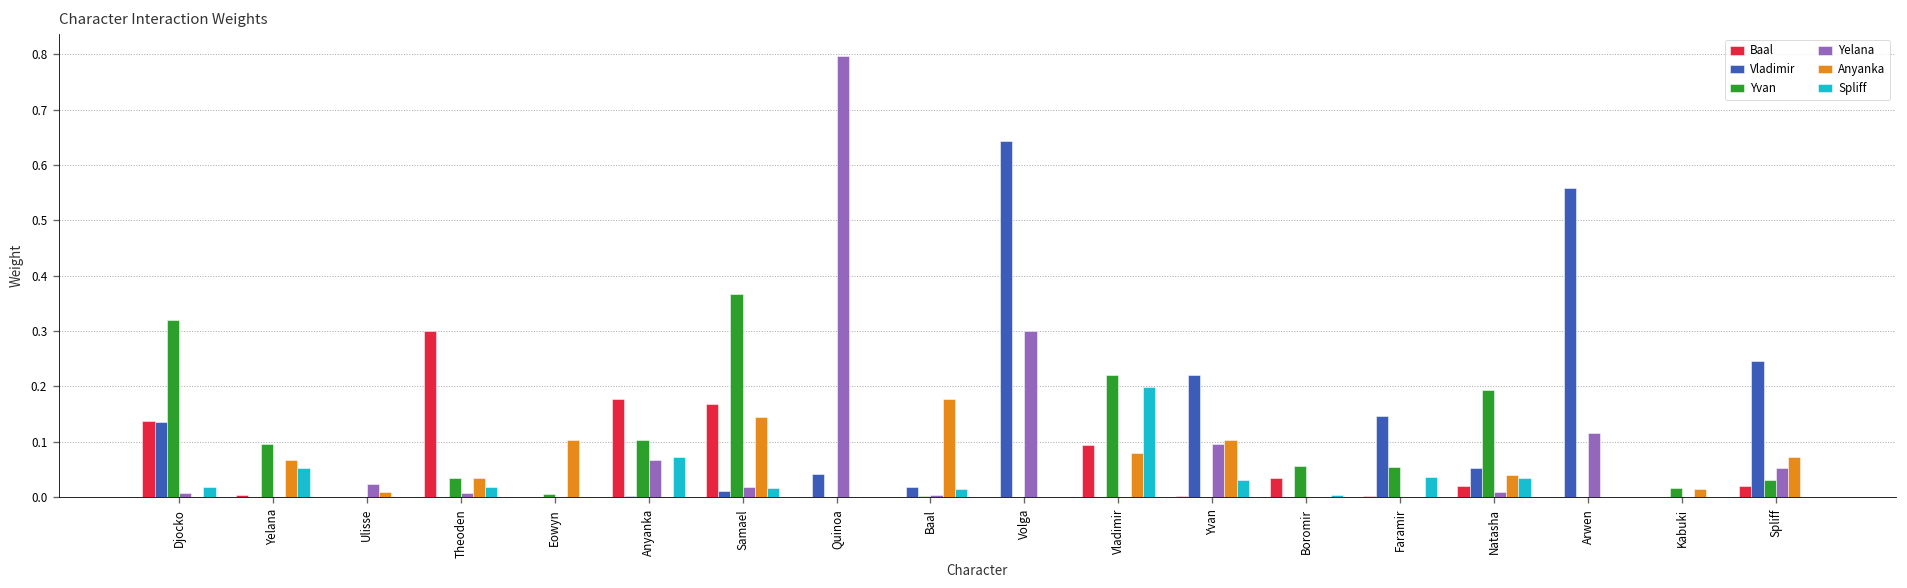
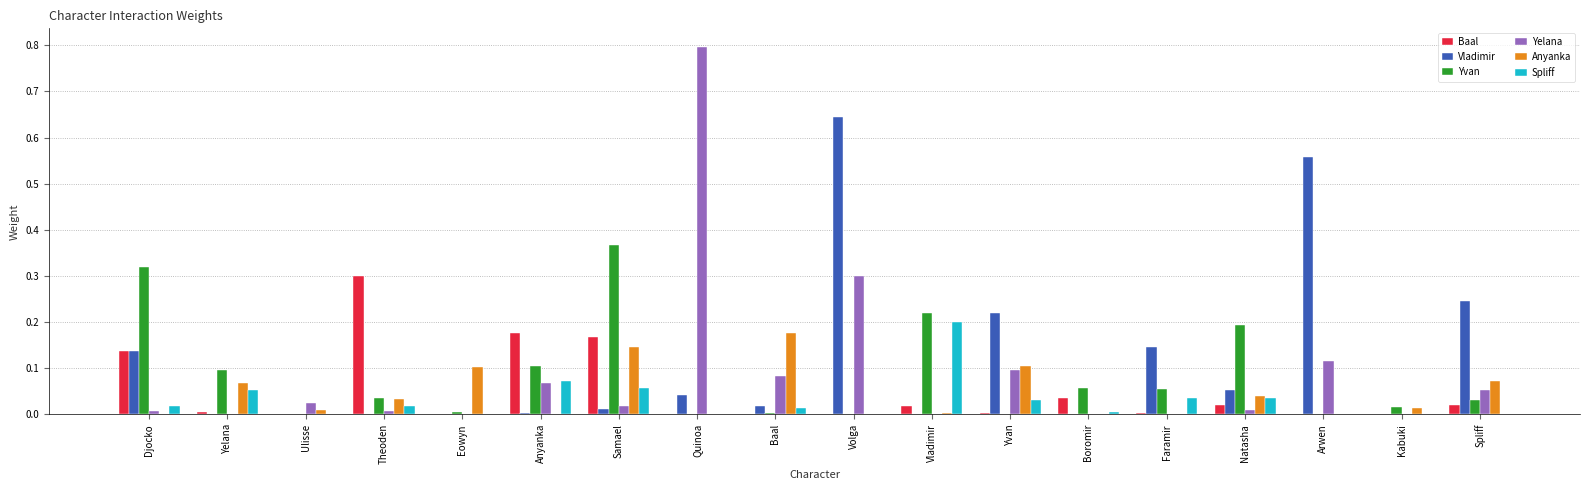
Spliff, Samael: 0.02 -> 0.06
Yelana, Baal: 0.00 -> 0.08
Baal, Vladimir: 0.09 -> 0.02
Anyanka, Vladimir: 0.08 -> 0.00
